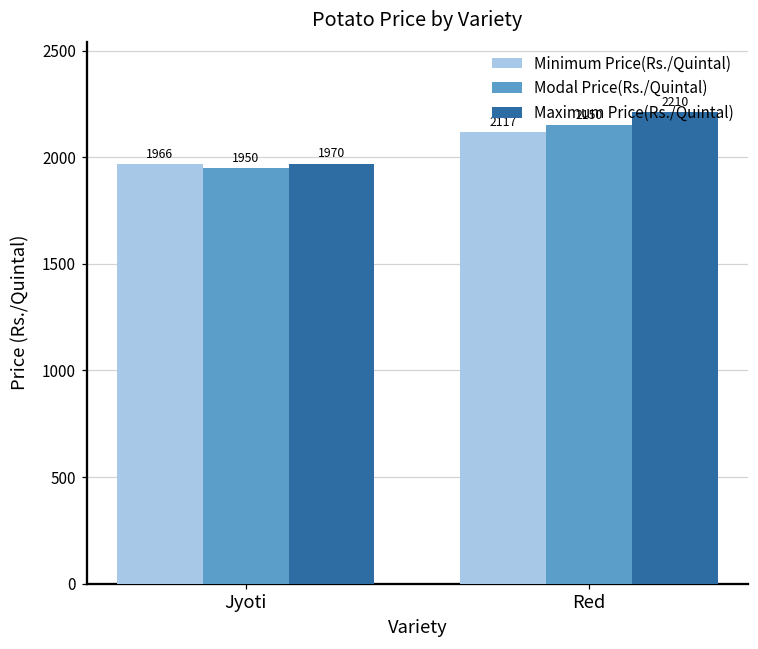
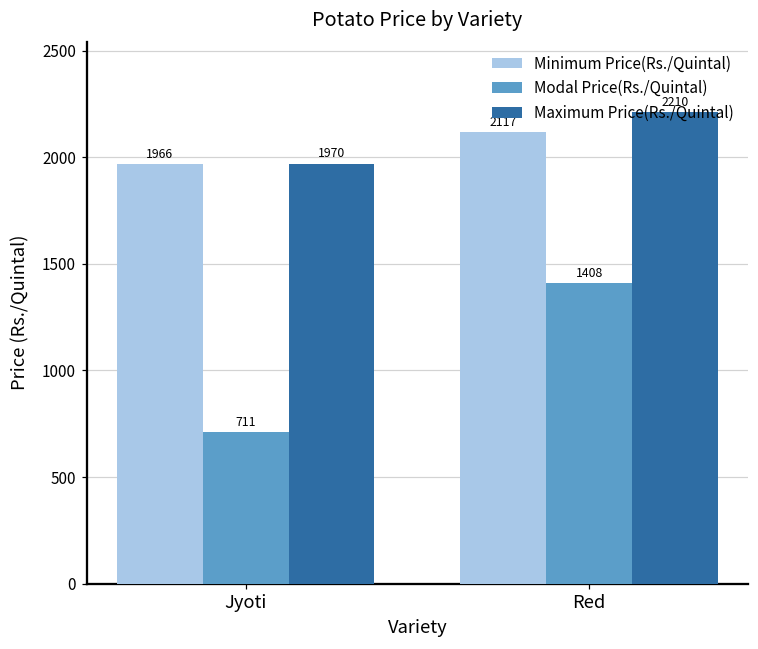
Modal Price(Rs./Quintal), Jyoti: 1950 -> 711
Modal Price(Rs./Quintal), Red: 2150 -> 1408
